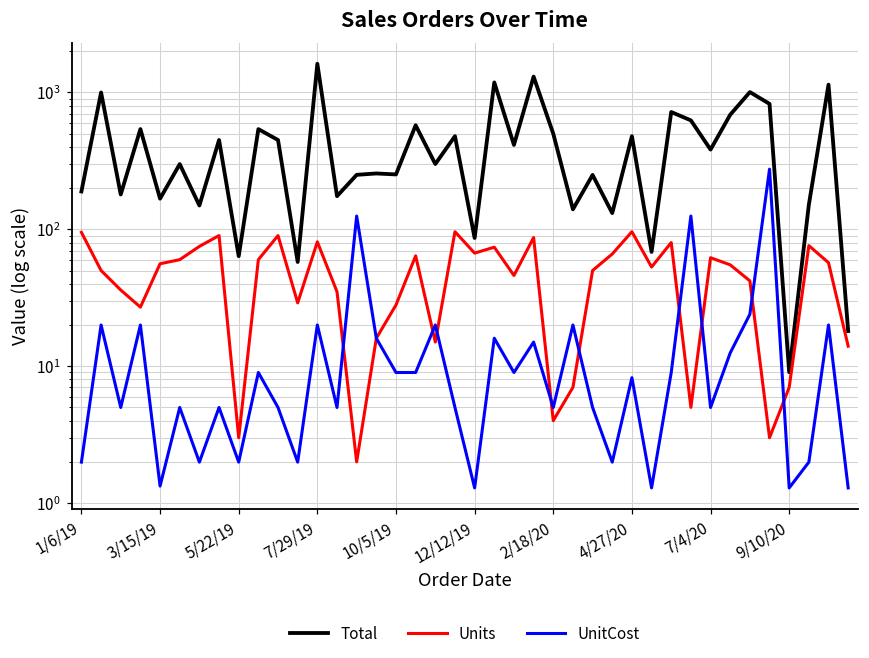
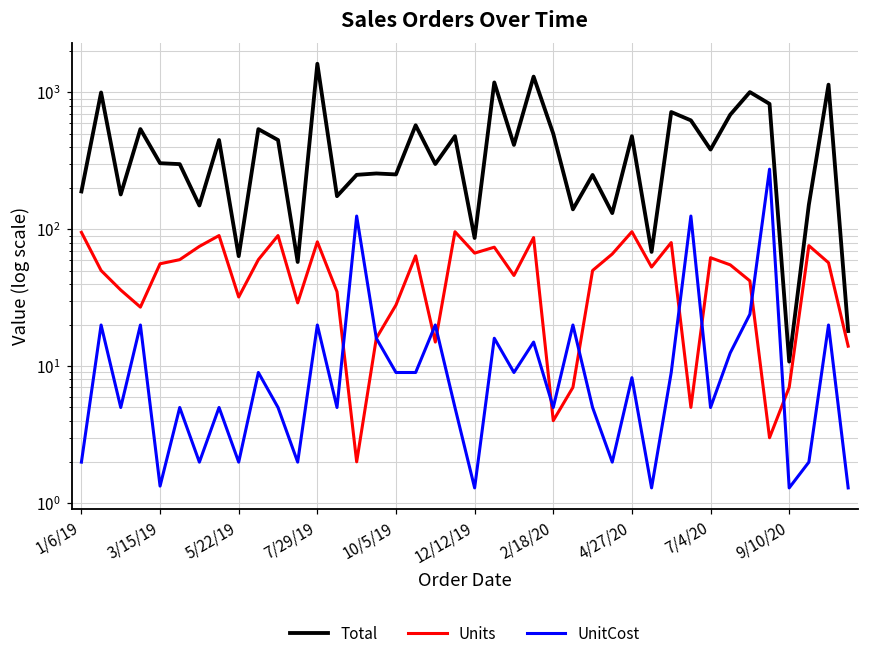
Total, 3/15/19: 170 -> 300
Units, 5/22/19: 3 -> 32
Total, 9/10/20: 9 -> 11
